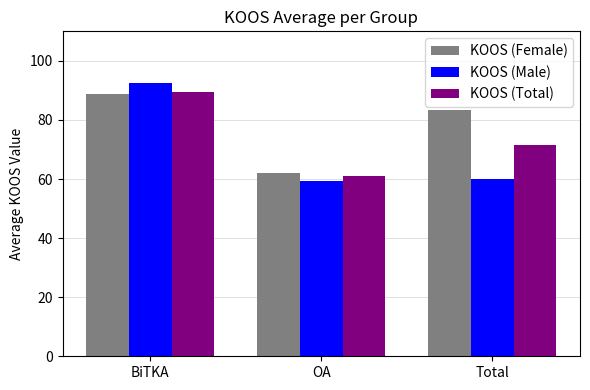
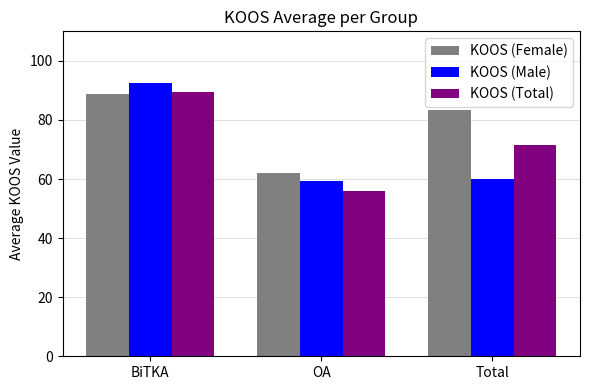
KOOS (Total), OA: 61 -> 56
